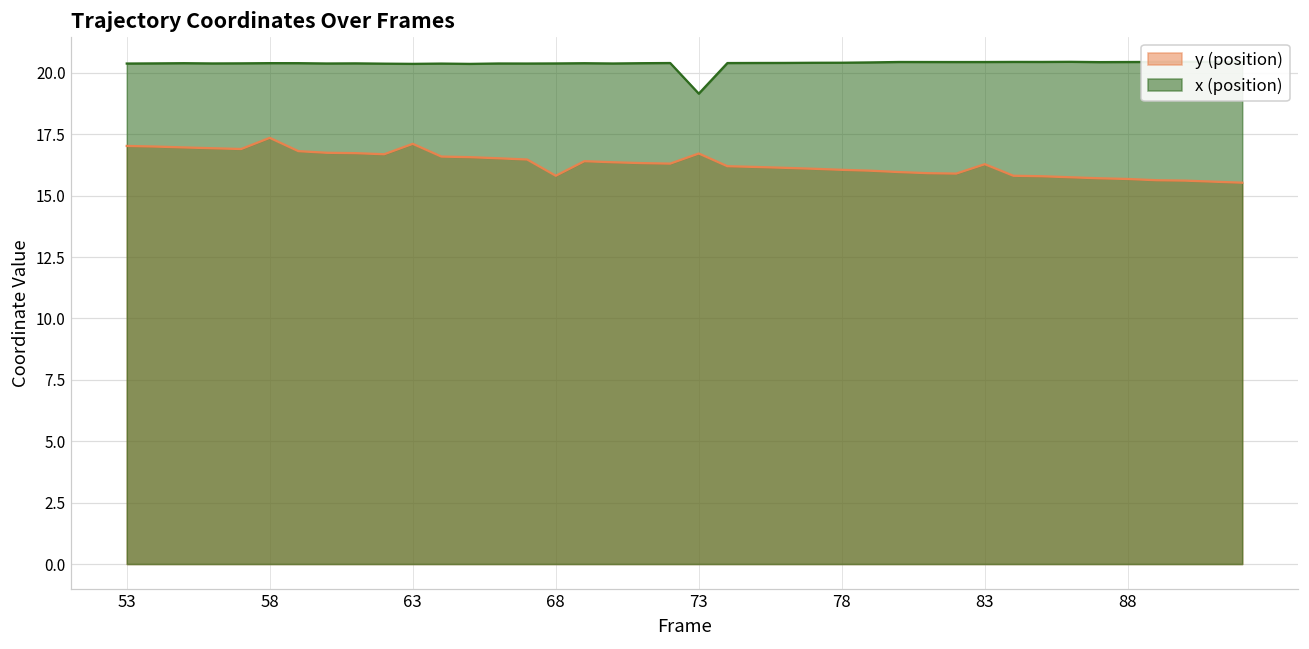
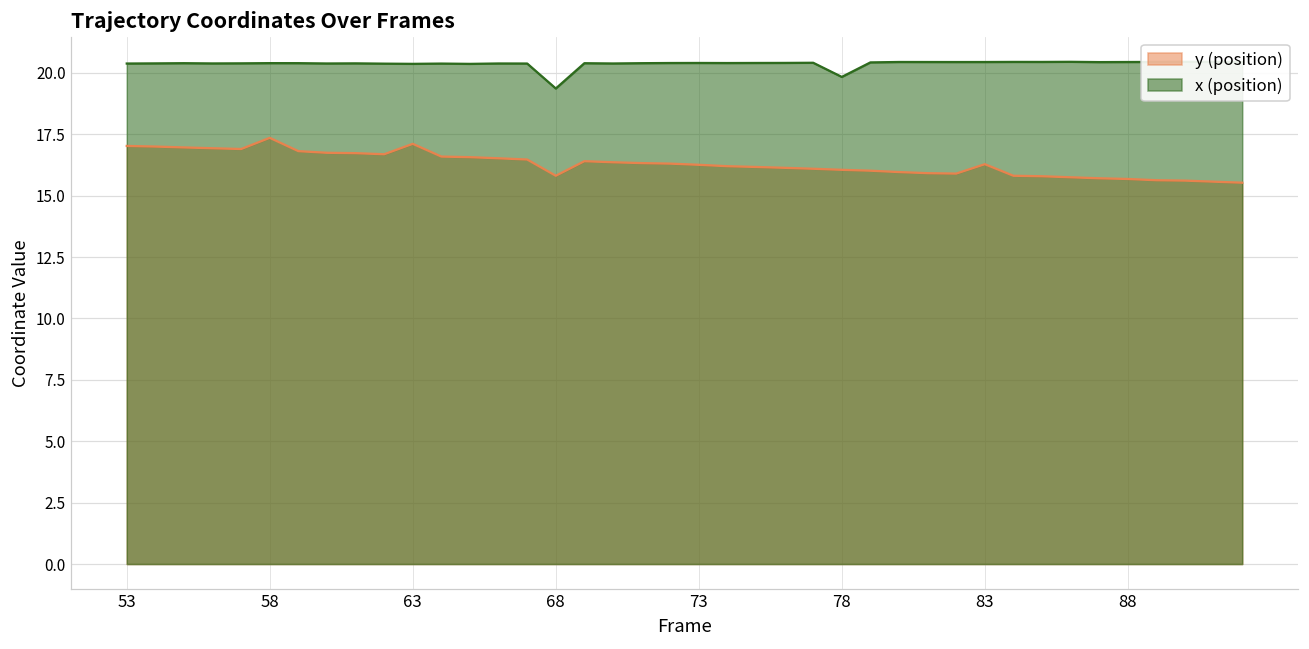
x (position), 68: 20.4 -> 19.4
y (position), 73: 16.7 -> 16.3
x (position), 73: 19.2 -> 20.4
x (position), 78: 20.4 -> 19.8
